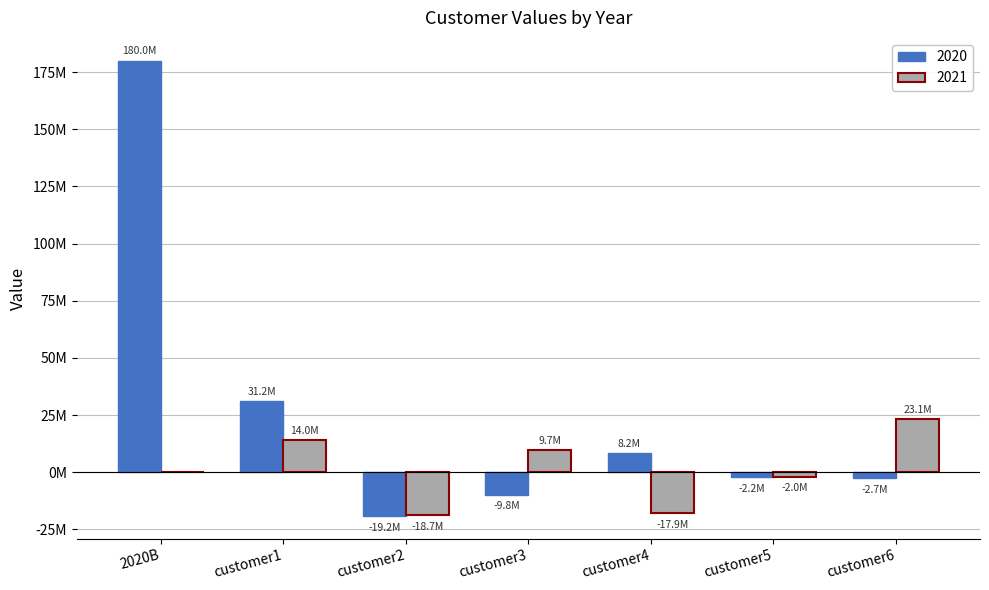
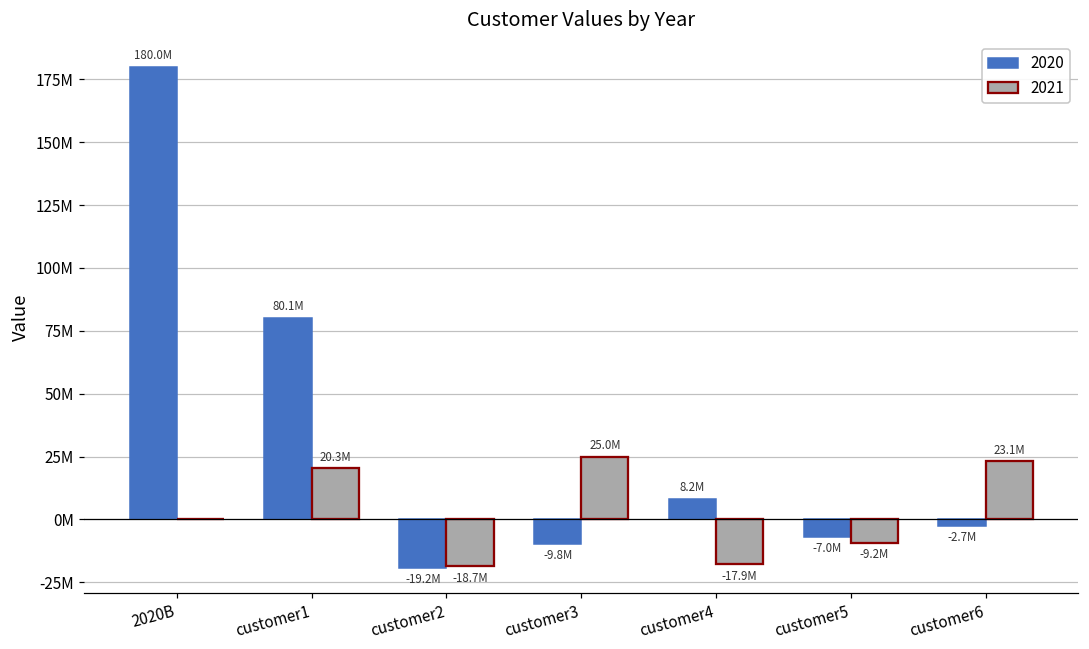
2020, customer1: 31.2M -> 80.1M
2021, customer1: 14.0M -> 20.3M
2021, customer3: 9.7M -> 25.0M
2020, customer5: -2.2M -> -7.0M
2021, customer5: -2.0M -> -9.2M
